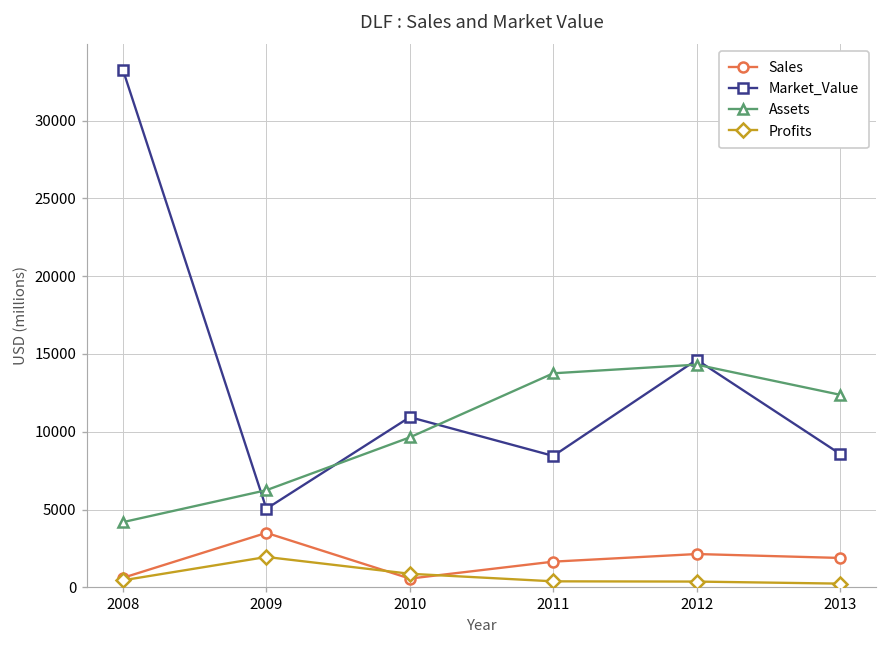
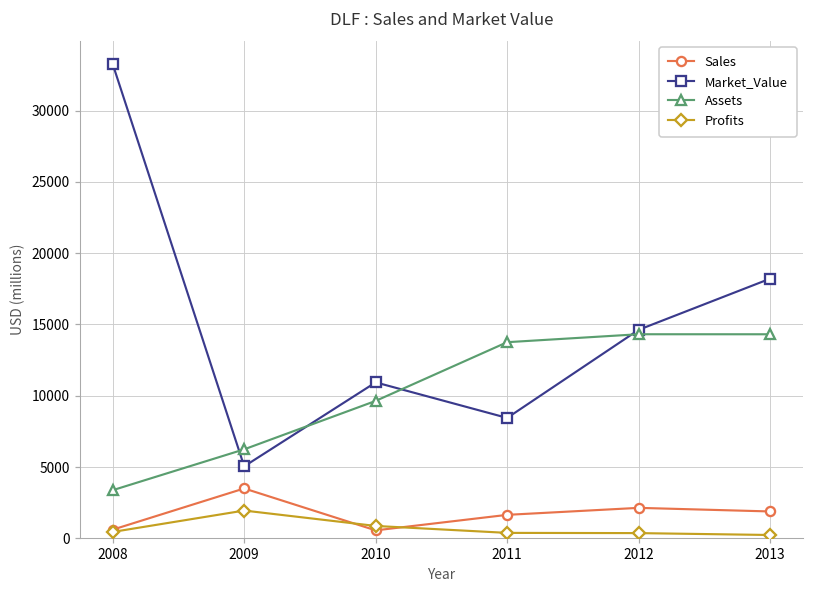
Assets, 2008: 4200 -> 3400
Market_Value, 2013: 8600 -> 18200
Assets, 2013: 12400 -> 14300
